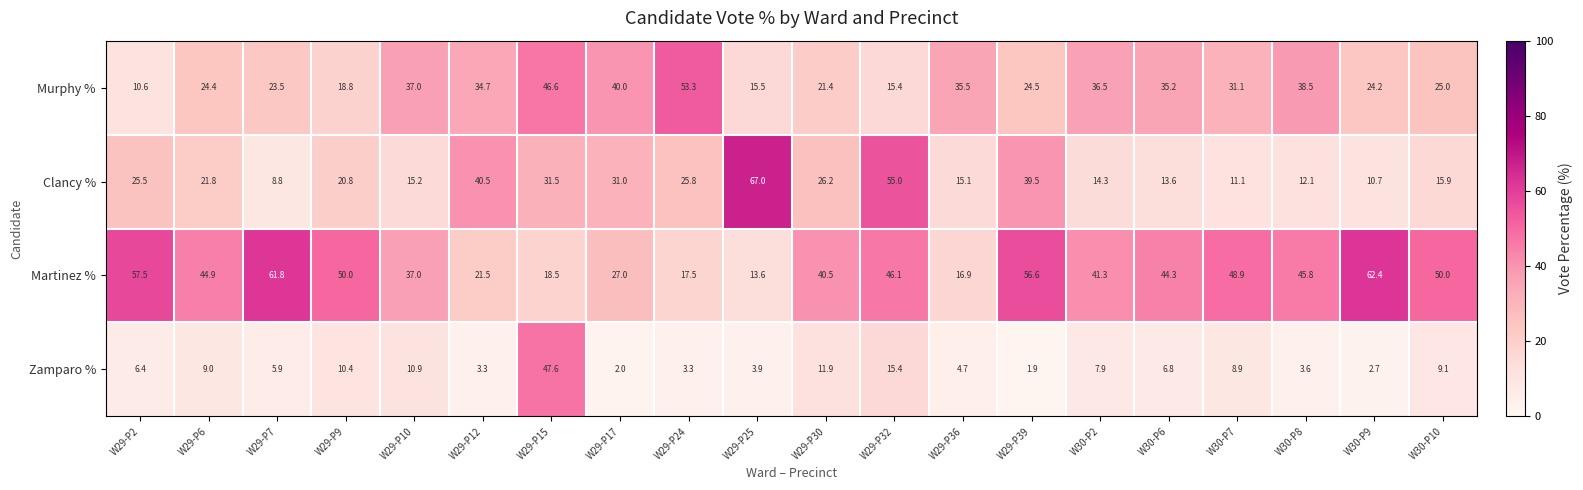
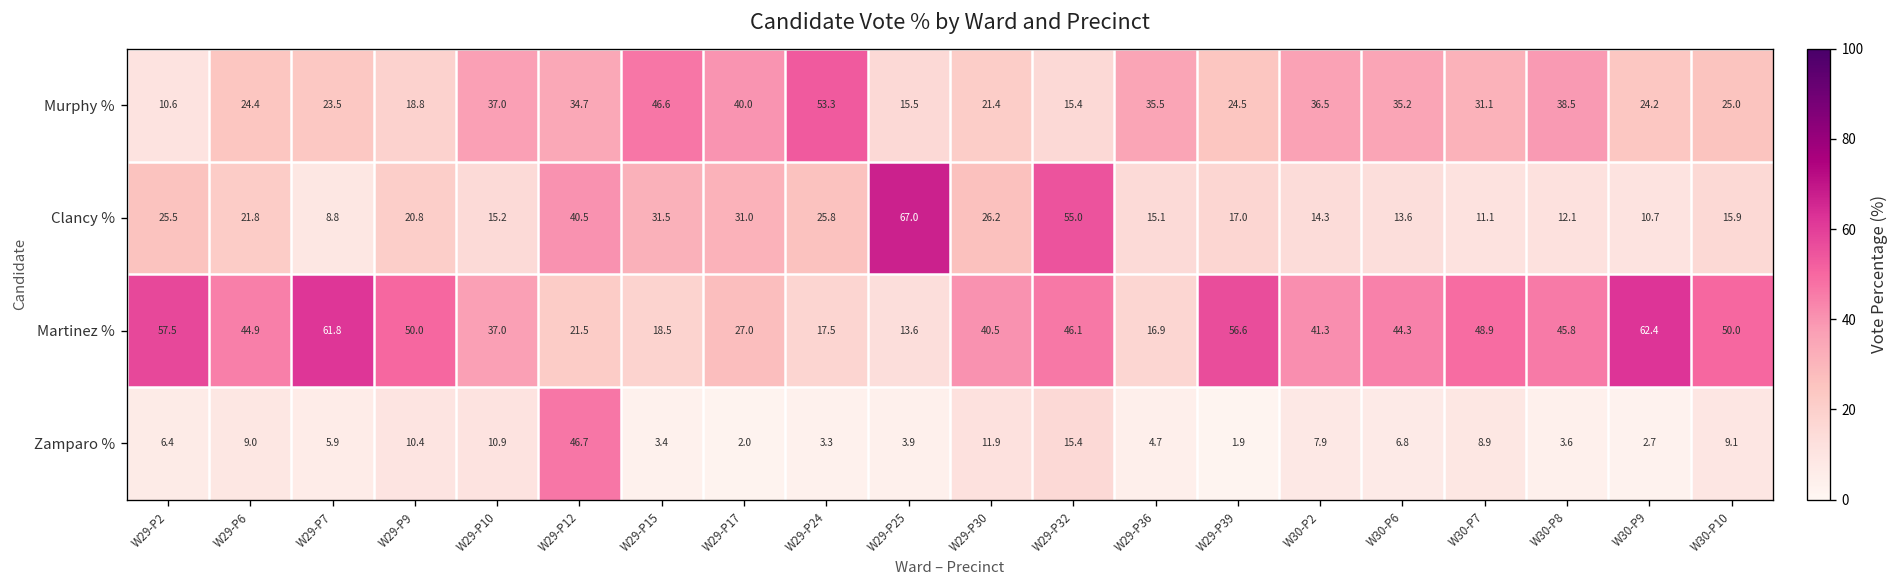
Clancy %, W29-P39: 39.5 -> 17.0
Zamparo %, W29-P12: 3.3 -> 46.7
Zamparo %, W29-P15: 47.6 -> 3.4
